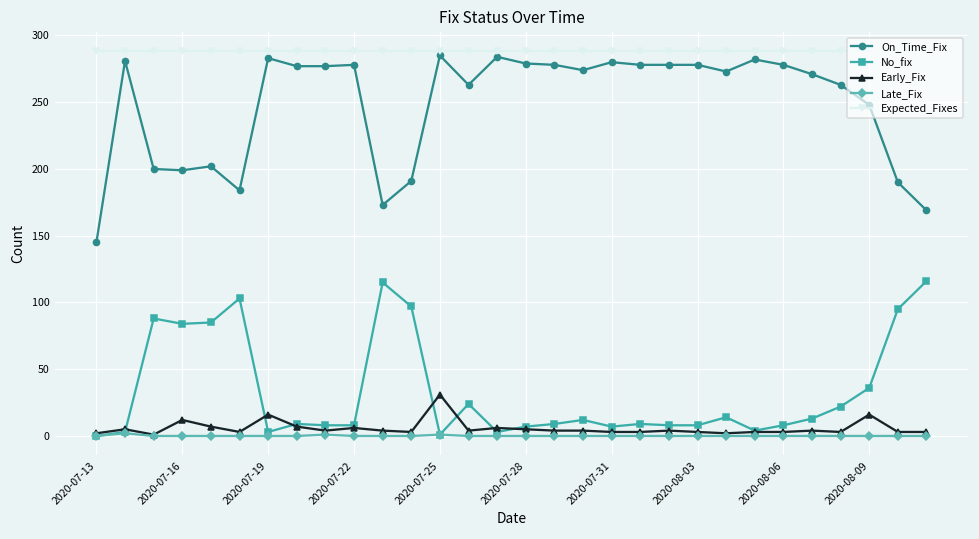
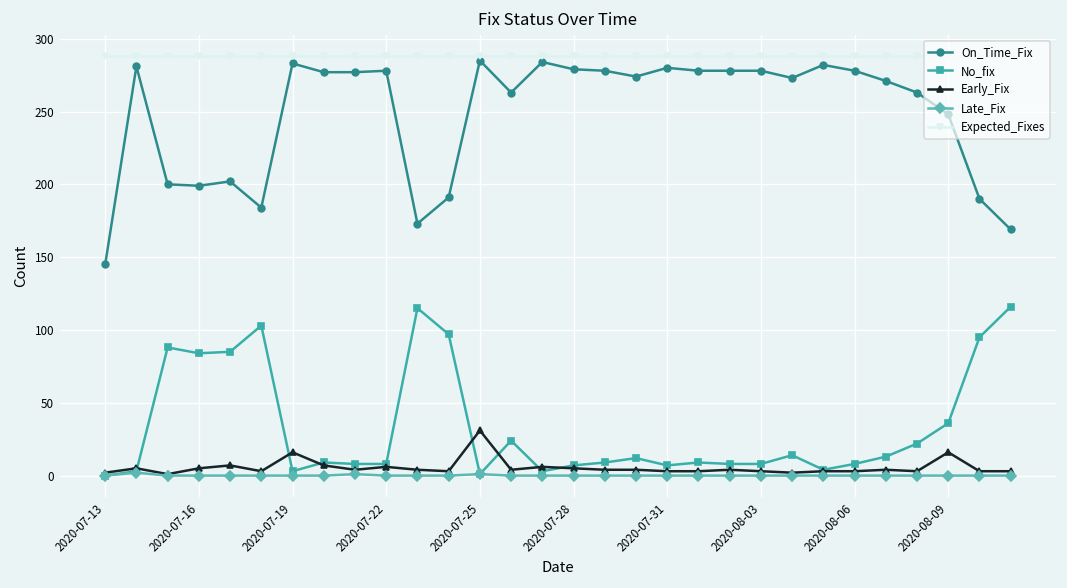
Early_Fix, 2020-07-16: 12 -> 5
